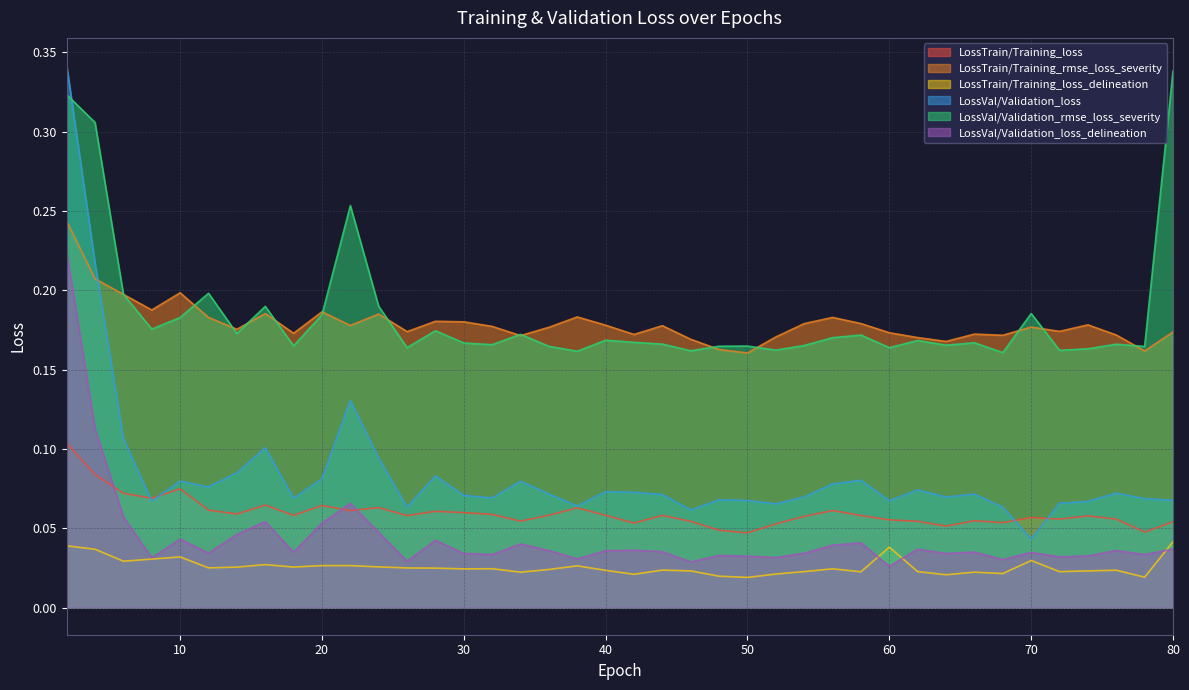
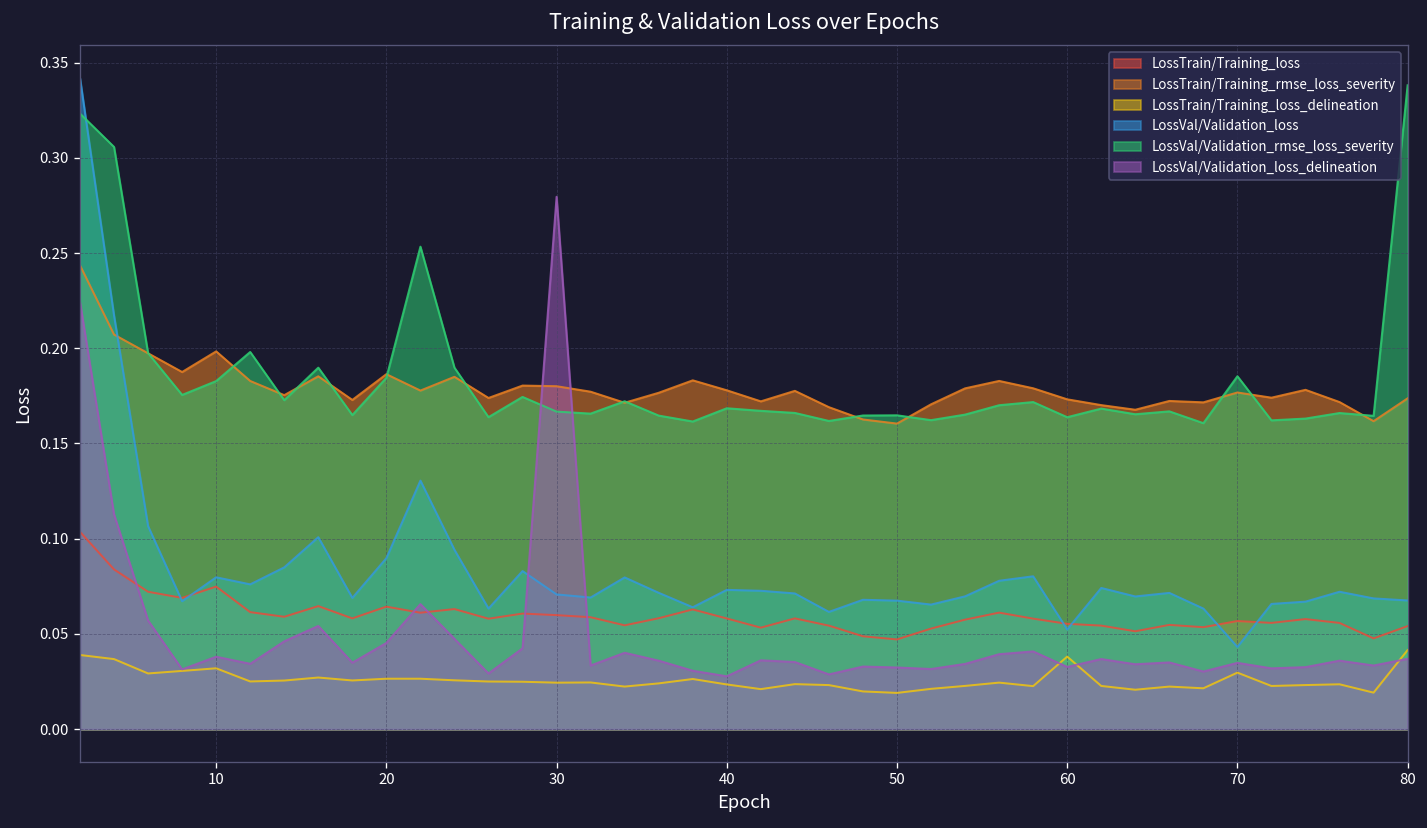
LossVal/Validation_loss_delineation, 10: 0.043 -> 0.038
LossVal/Validation_loss, 20: 0.081 -> 0.090
LossVal/Validation_loss_delineation, 20: 0.053 -> 0.045
LossVal/Validation_loss_delineation, 30: 0.034 -> 0.280
LossVal/Validation_loss_delineation, 40: 0.036 -> 0.028
LossVal/Validation_loss, 60: 0.067 -> 0.052
LossVal/Validation_loss_delineation, 60: 0.026 -> 0.033
